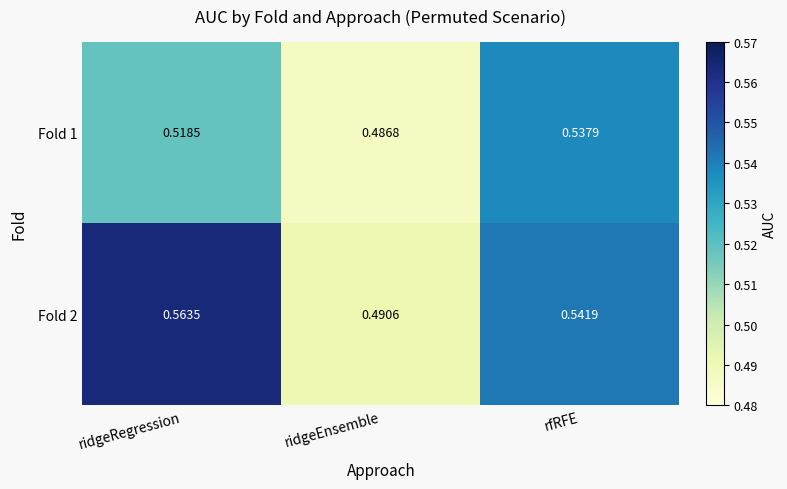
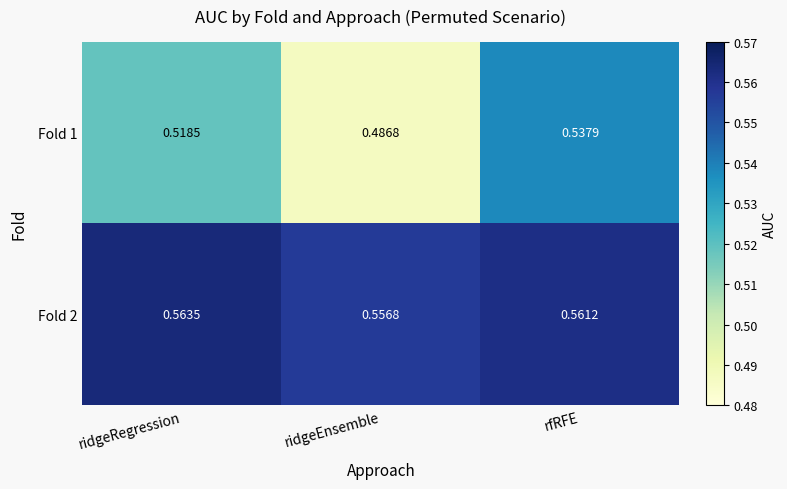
Fold 2, ridgeEnsemble: 0.4906 -> 0.5568
Fold 2, rfRFE: 0.5419 -> 0.5612
